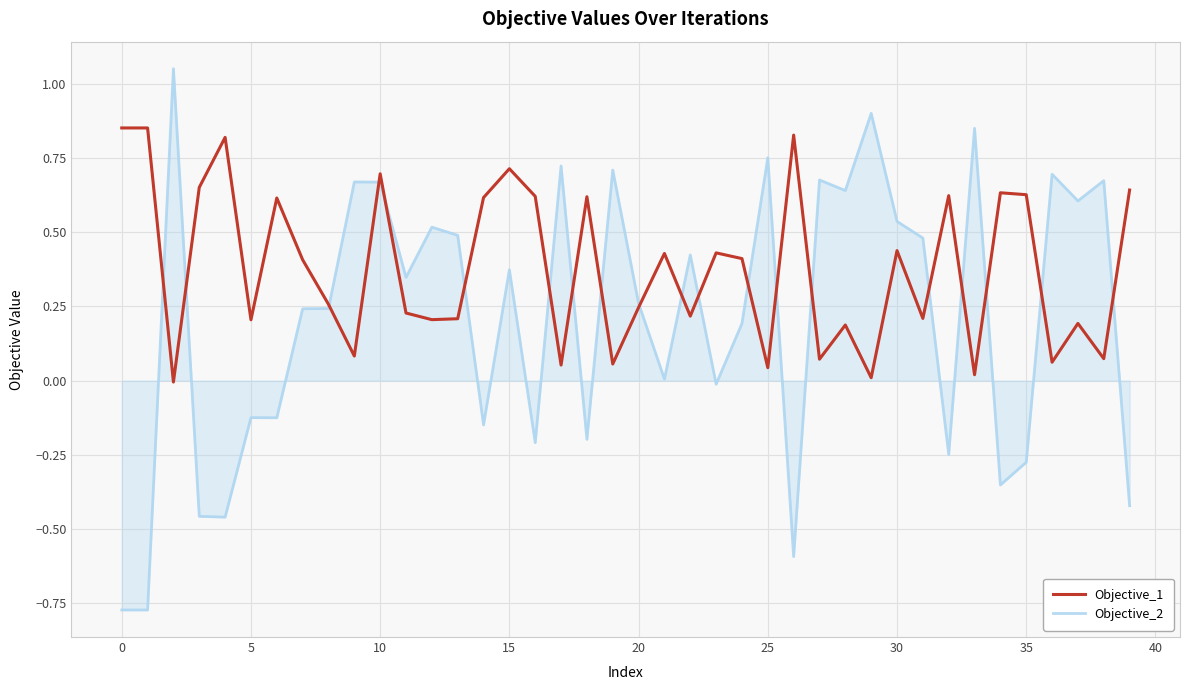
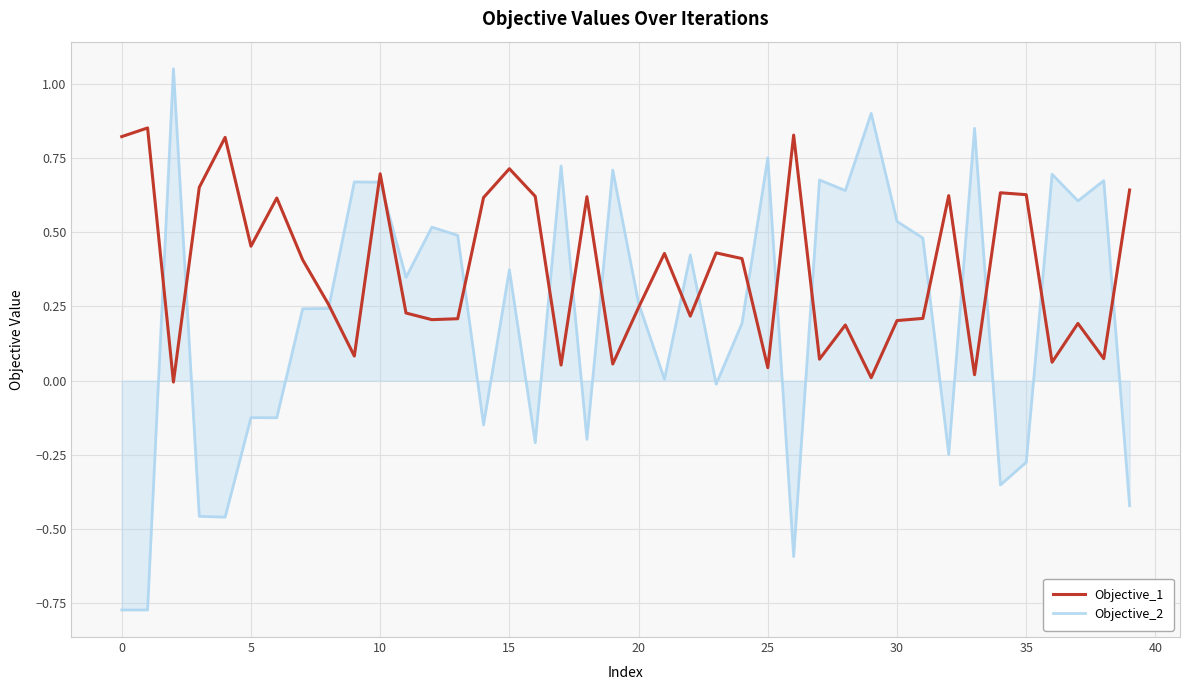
Objective_1, 0: 0.85 -> 0.82
Objective_1, 5: 0.20 -> 0.45
Objective_1, 30: 0.44 -> 0.20
